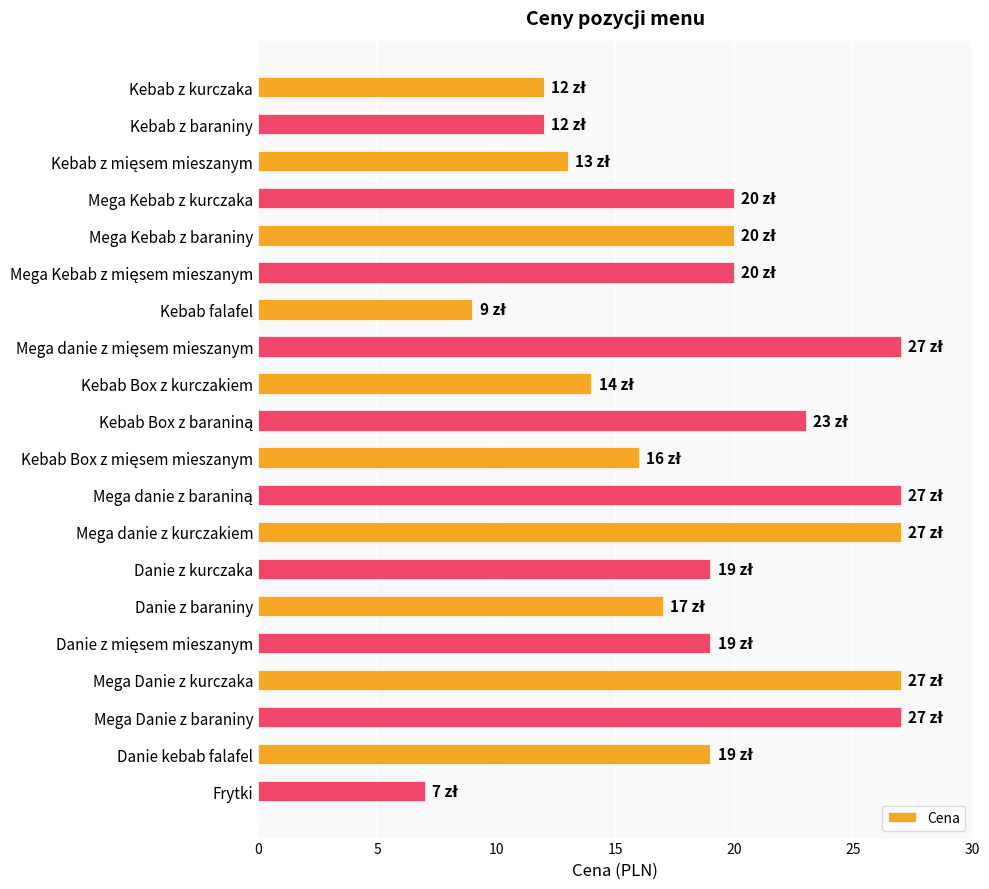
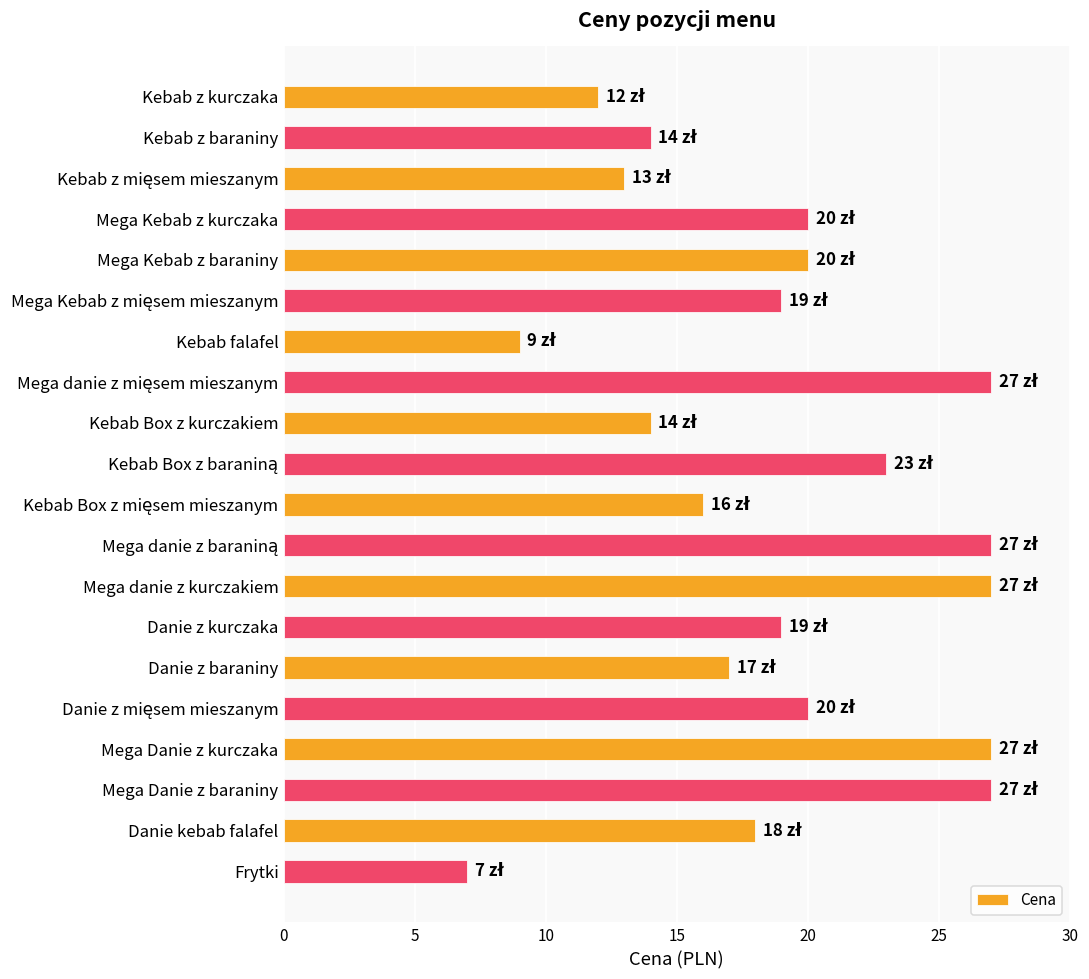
Kebab z baraniny: 12 -> 14
Mega Kebab z mięsem mieszanym: 20 -> 19
Danie z mięsem mieszanym: 19 -> 20
Danie kebab falafel: 19 -> 18
